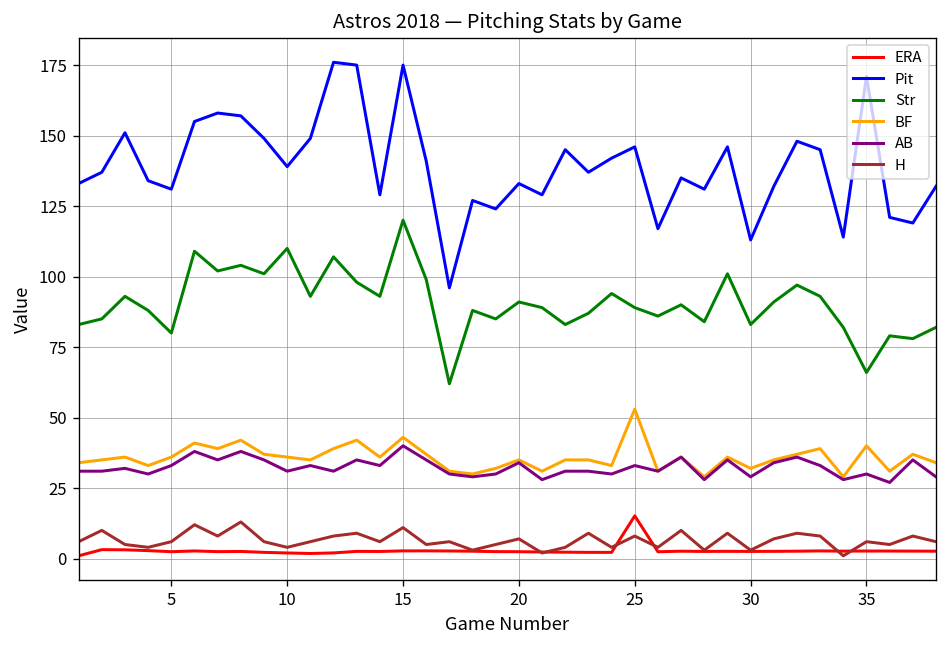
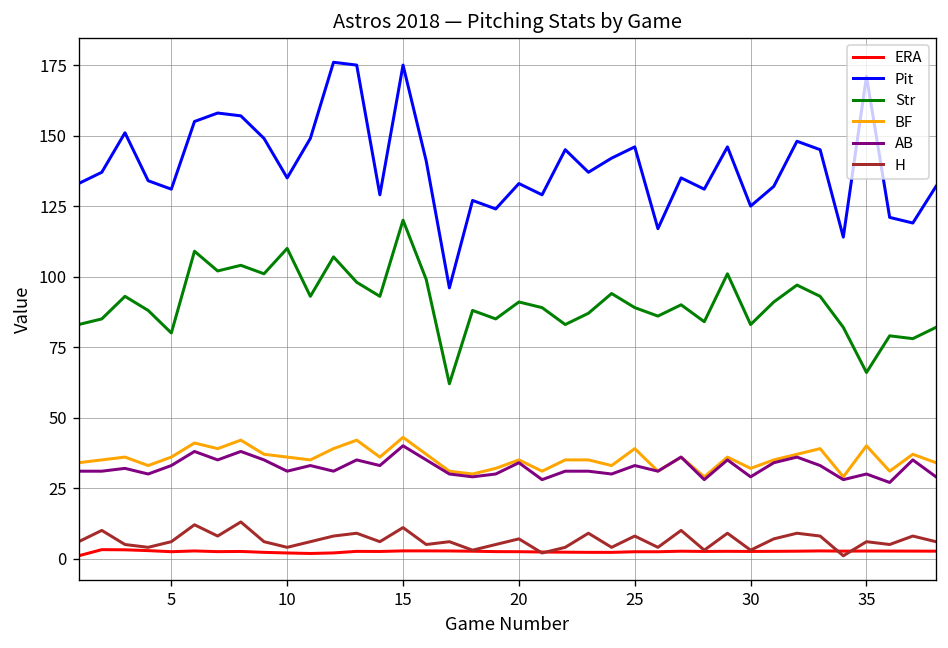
Pit, 10: 139 -> 135
ERA, 25: 15 -> 2
BF, 25: 53 -> 39
Pit, 30: 113 -> 125
